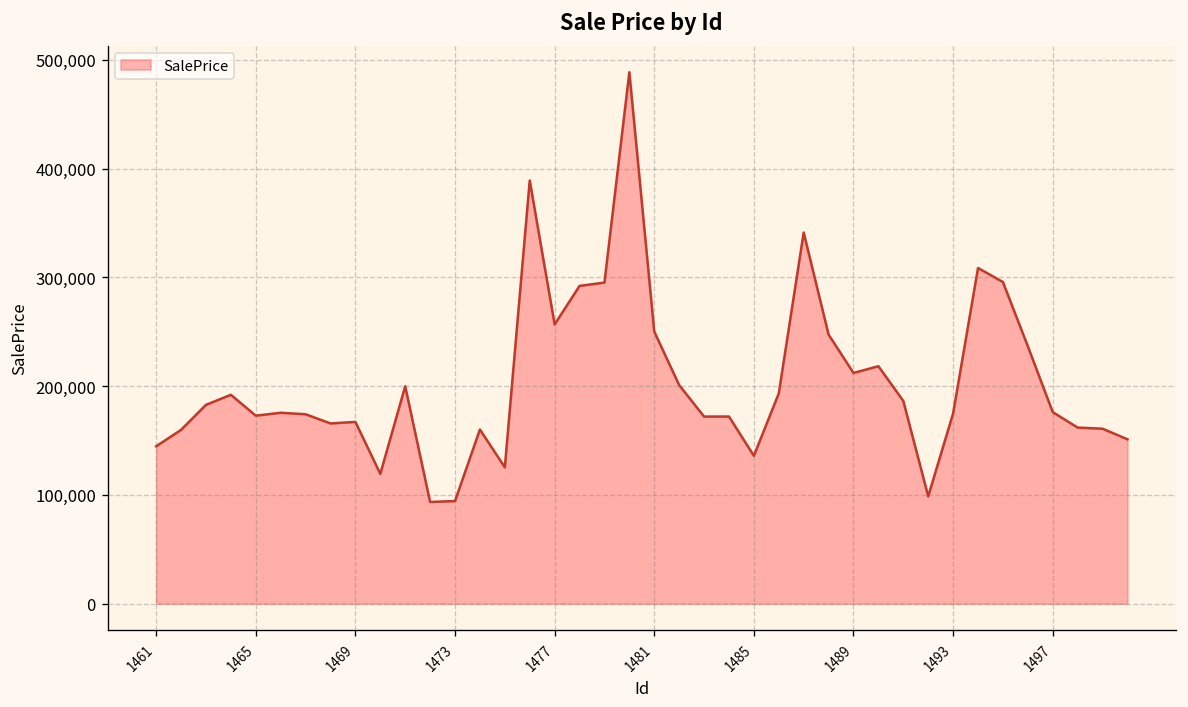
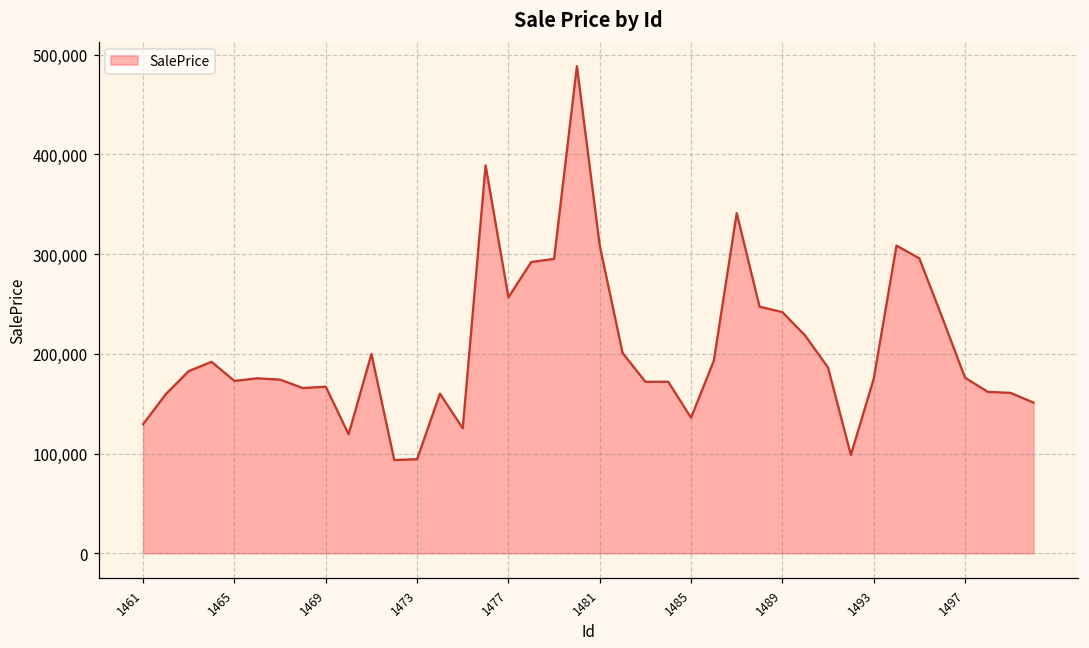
1461: 140,000 -> 130,000
1481: 250,000 -> 310,000
1489: 210,000 -> 240,000
